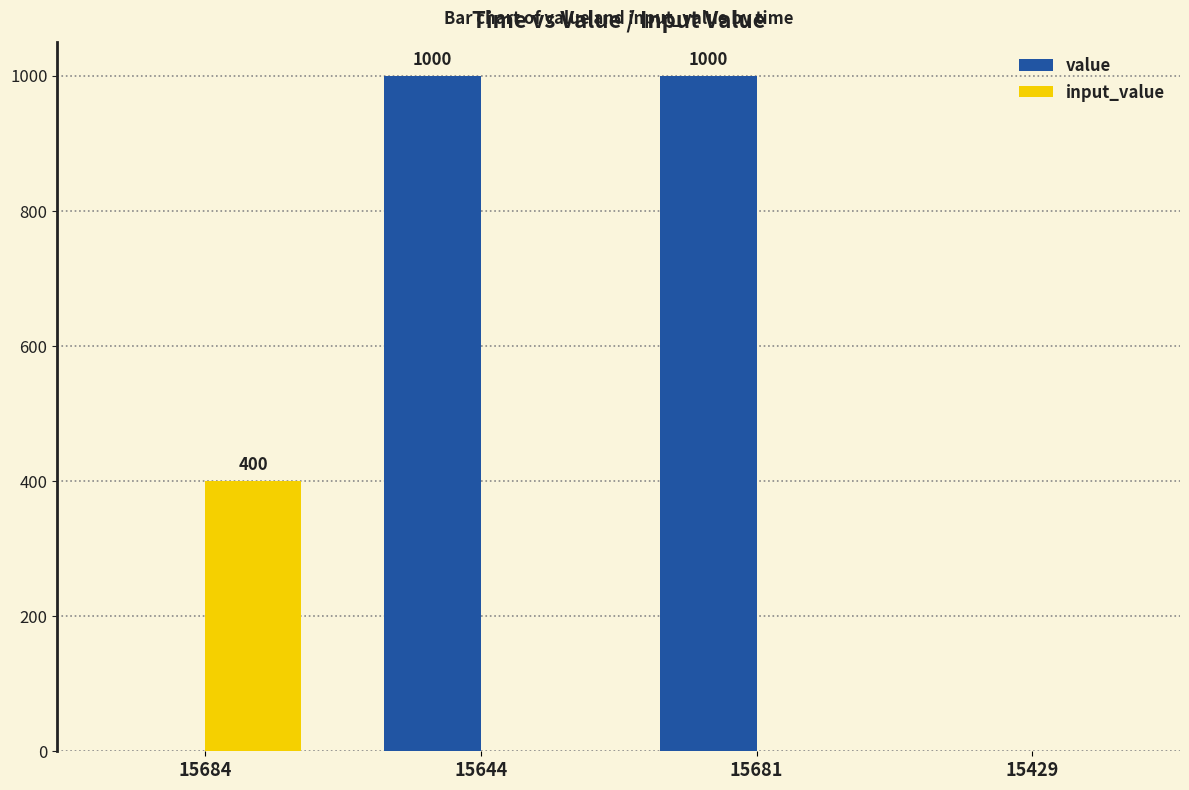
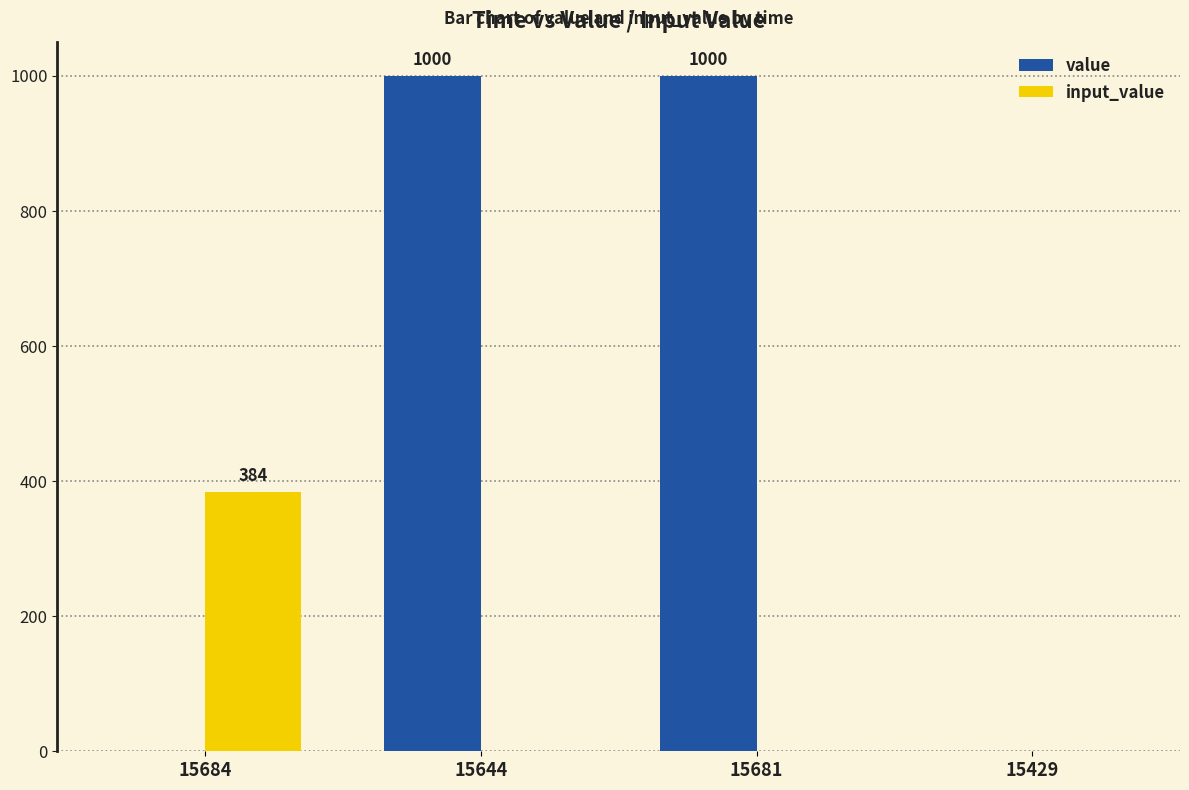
input_value, 15684: 400 -> 384
